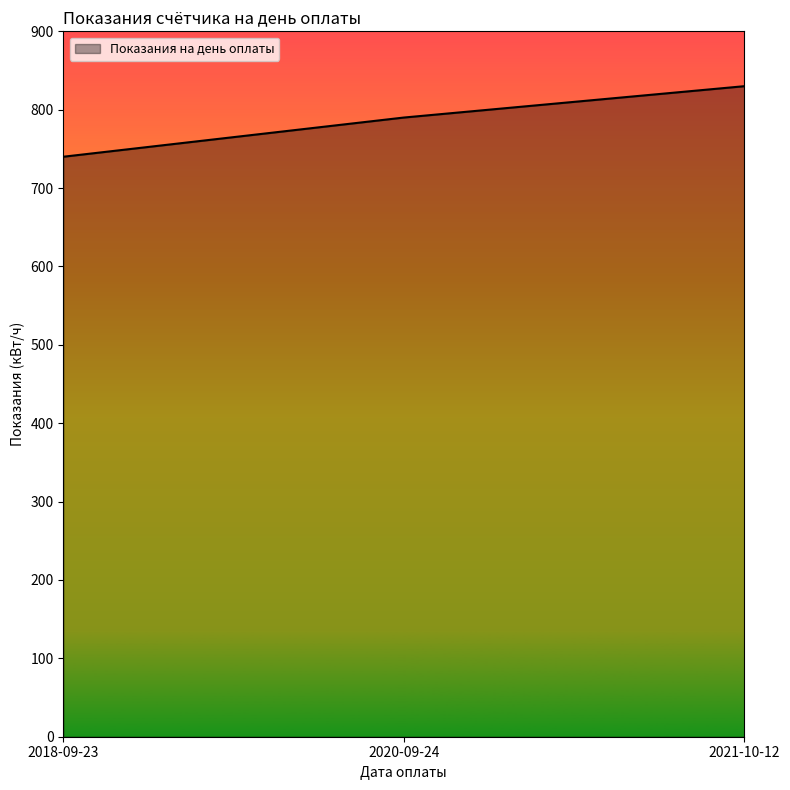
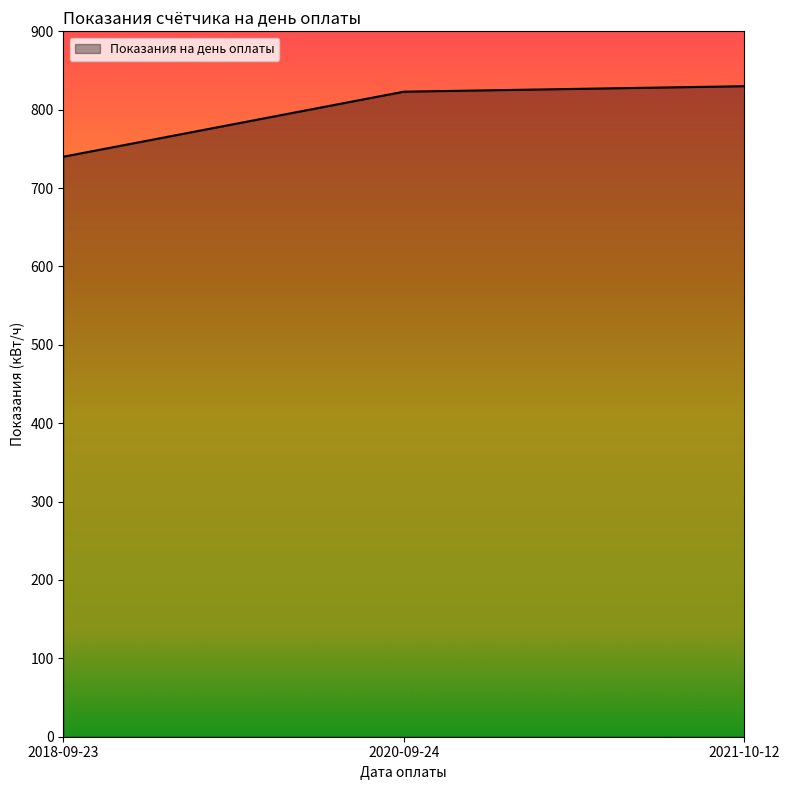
2020-09-24: 790 -> 820
